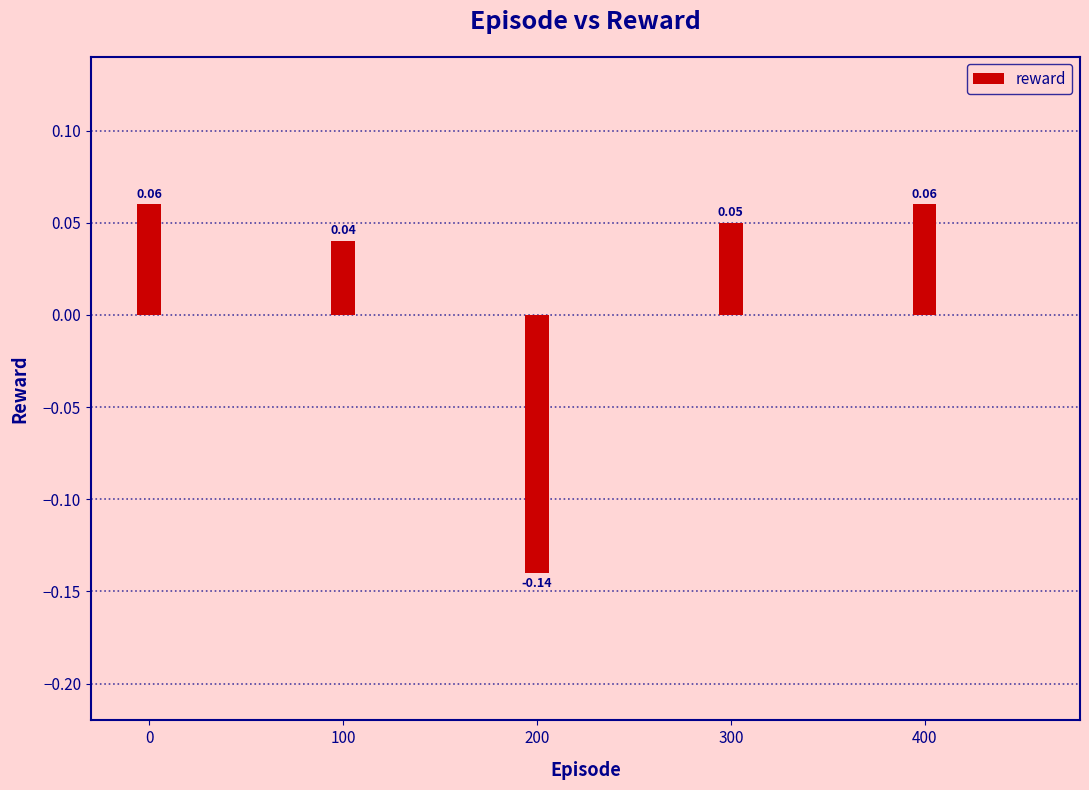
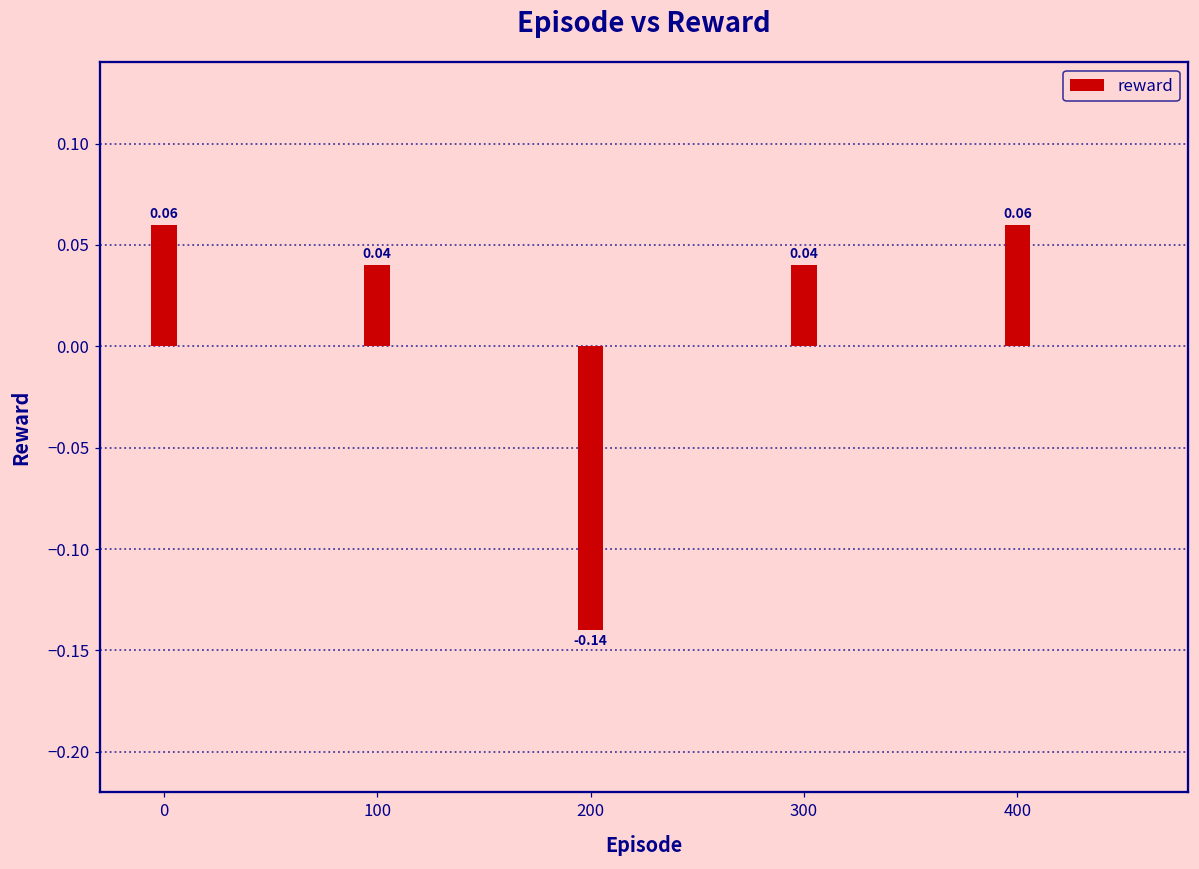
300: 0.05 -> 0.04
